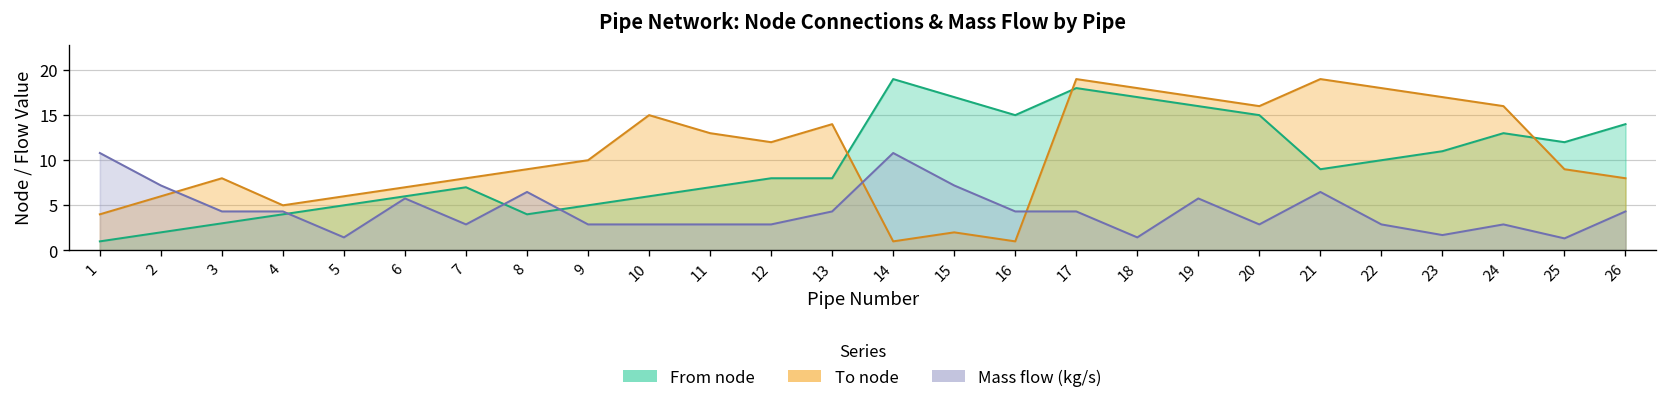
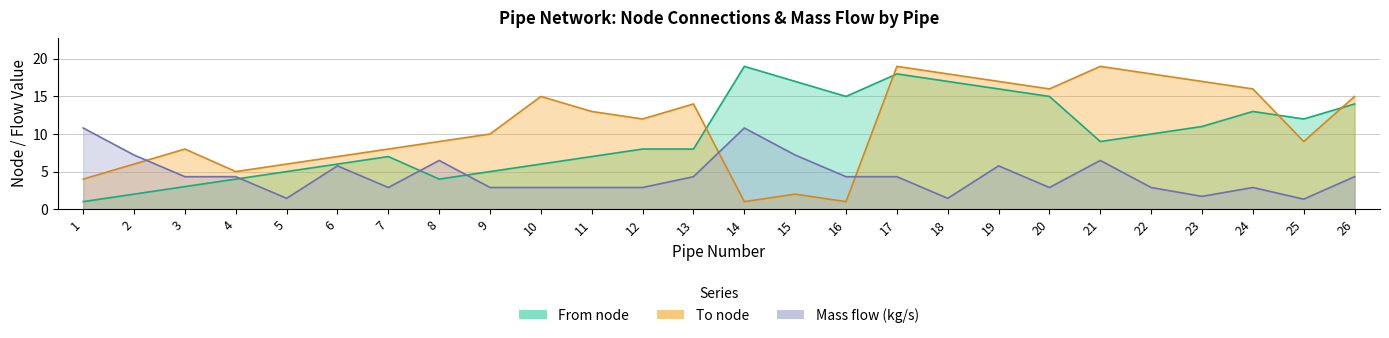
To node, 26: 8 -> 15
